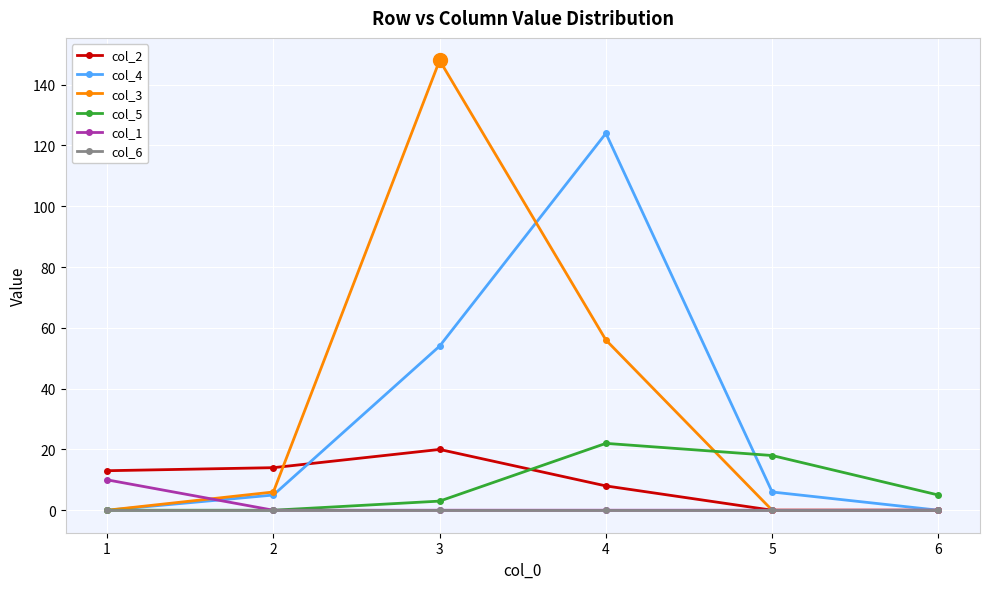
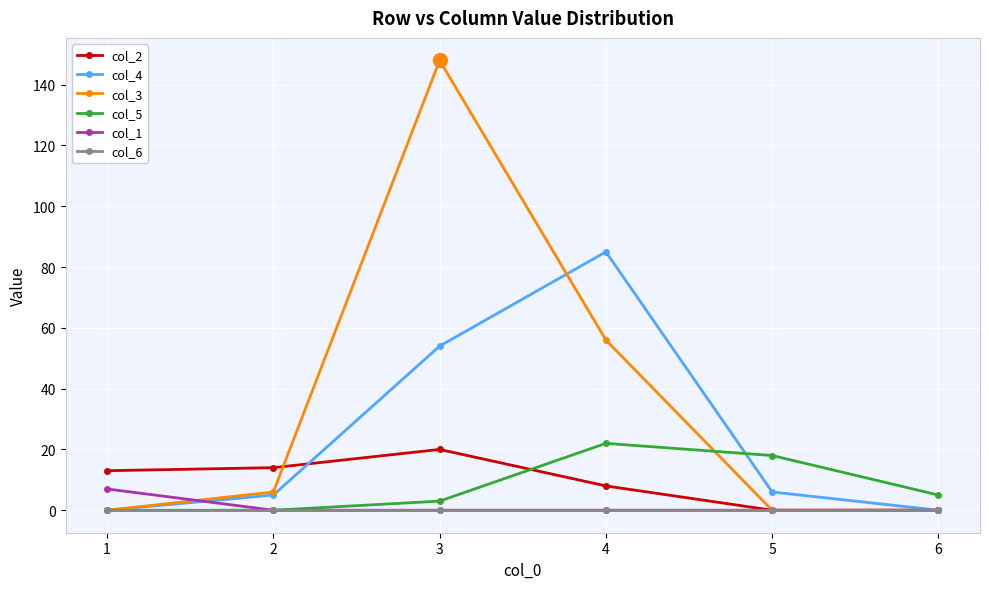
col_1, 1: 10 -> 7
col_4, 4: 124 -> 85
